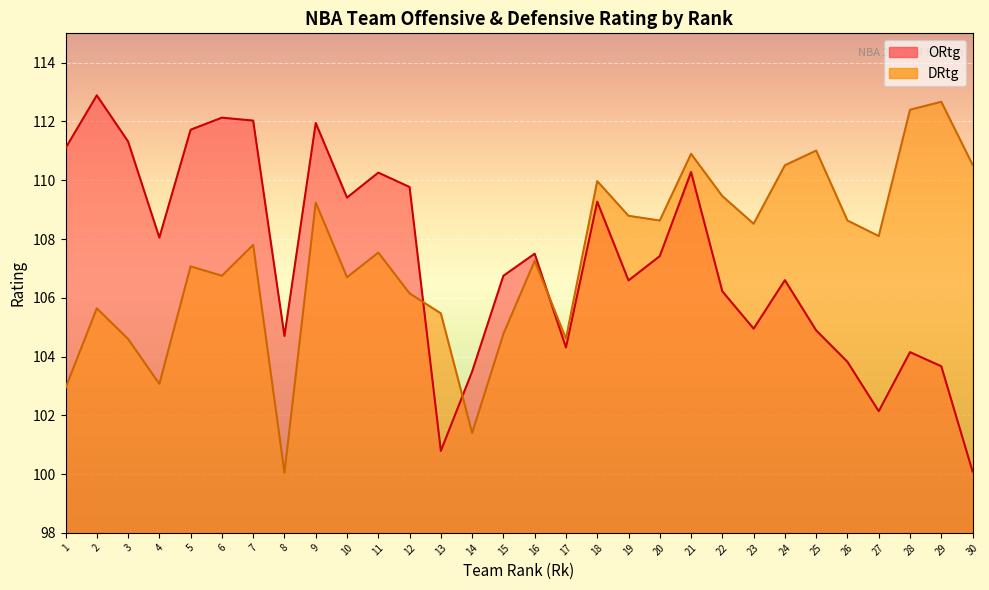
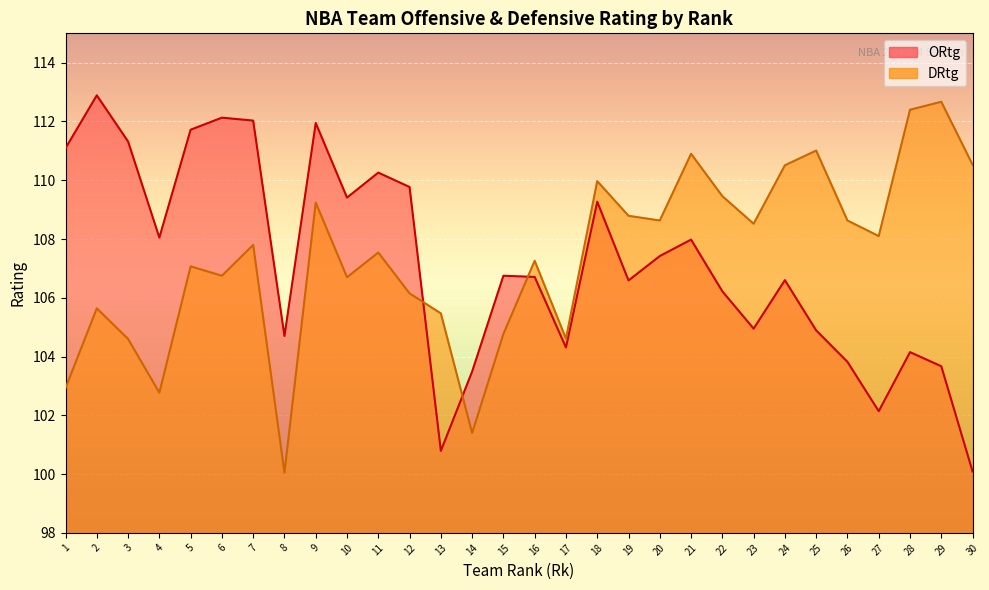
DRtg, 4: 103.1 -> 102.8
ORtg, 16: 107.5 -> 106.7
ORtg, 21: 110.3 -> 108.0
